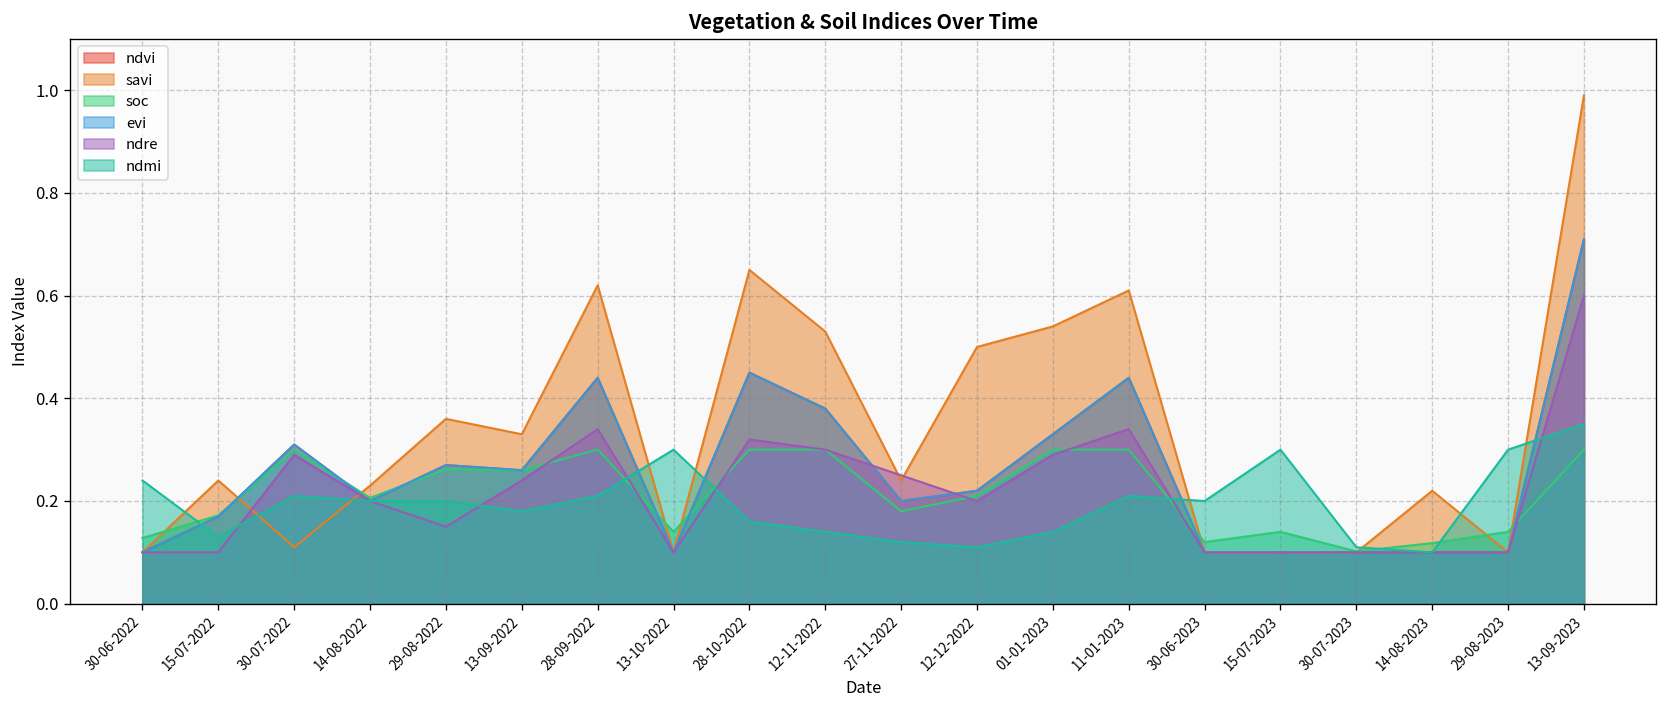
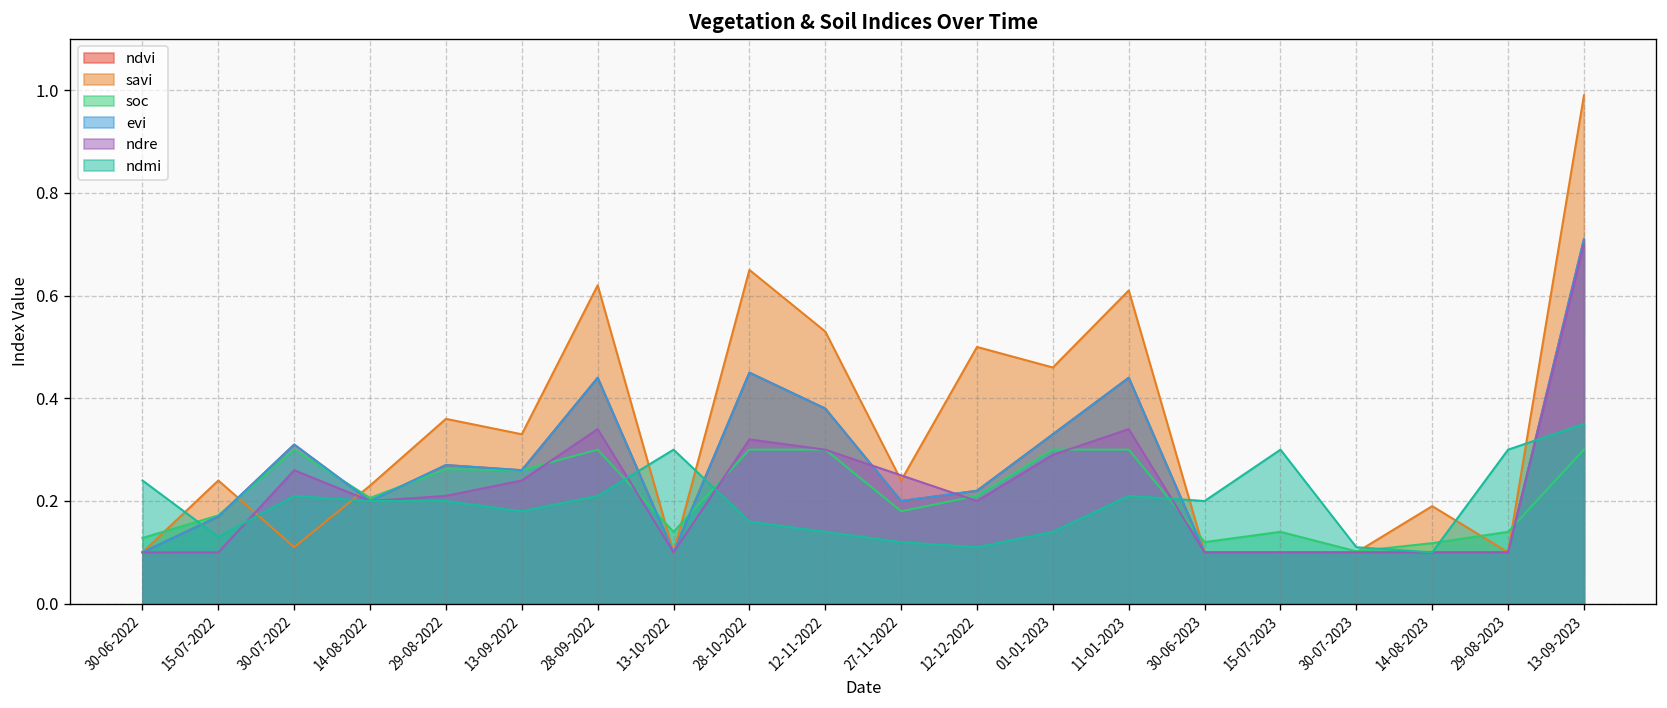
ndre, 30-07-2022: 0.29 -> 0.26
ndre, 29-08-2022: 0.15 -> 0.21
savi, 01-01-2023: 0.54 -> 0.46
savi, 14-08-2023: 0.22 -> 0.19
ndre, 13-09-2023: 0.6 -> 0.7
